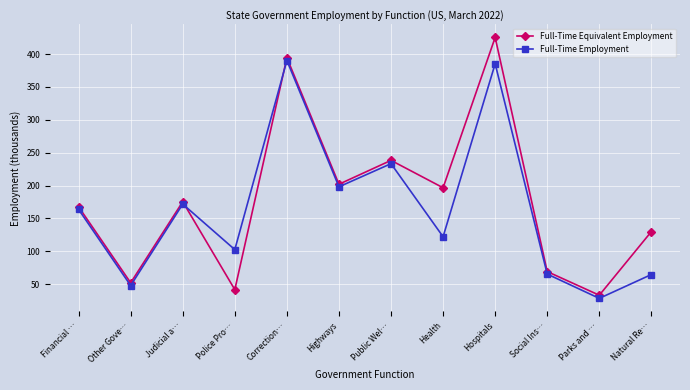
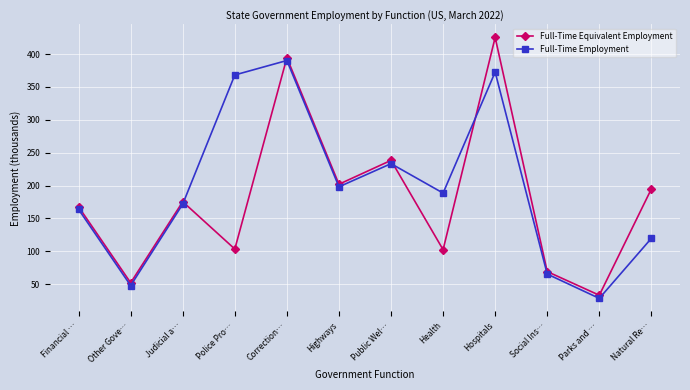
Full-Time Equivalent Employment, Police Pro…: 40 -> 100
Full-Time Employment, Police Pro…: 100 -> 370
Full-Time Equivalent Employment, Health: 200 -> 100
Full-Time Employment, Health: 120 -> 190
Full-Time Employment, Hospitals: 390 -> 370
Full-Time Equivalent Employment, Natural Re…: 130 -> 190
Full-Time Employment, Natural Re…: 60 -> 120
